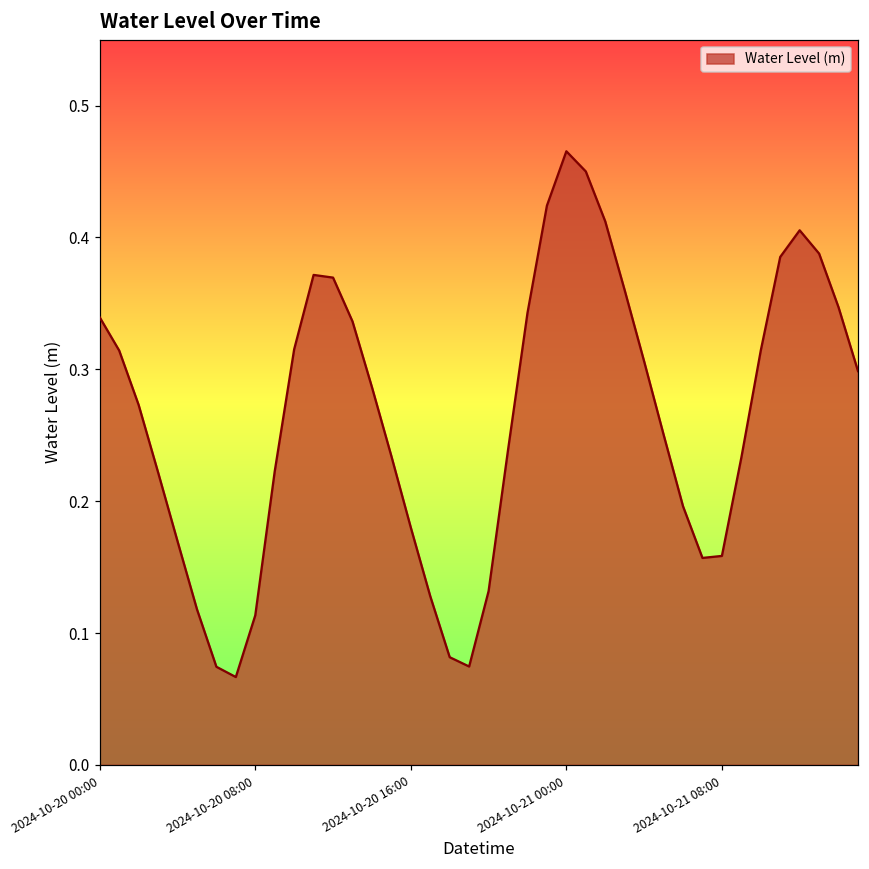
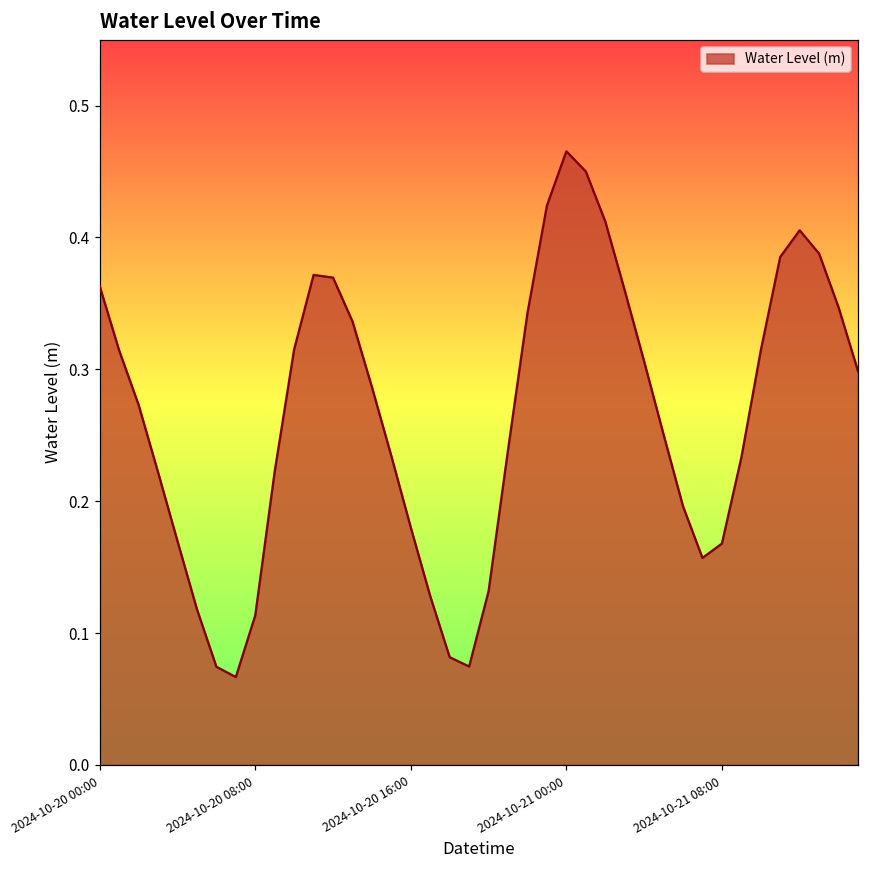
2024-10-20 00:00: 0.339 -> 0.363
2024-10-21 08:00: 0.158 -> 0.168
